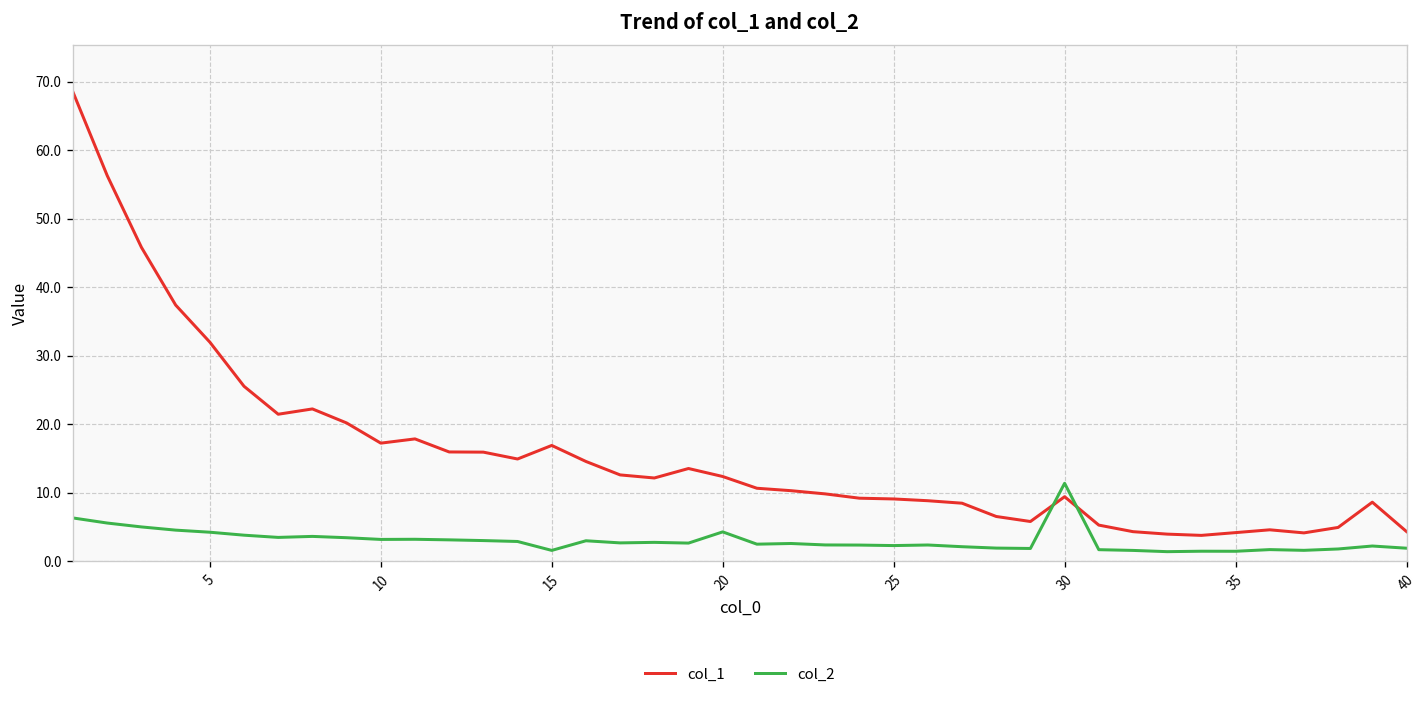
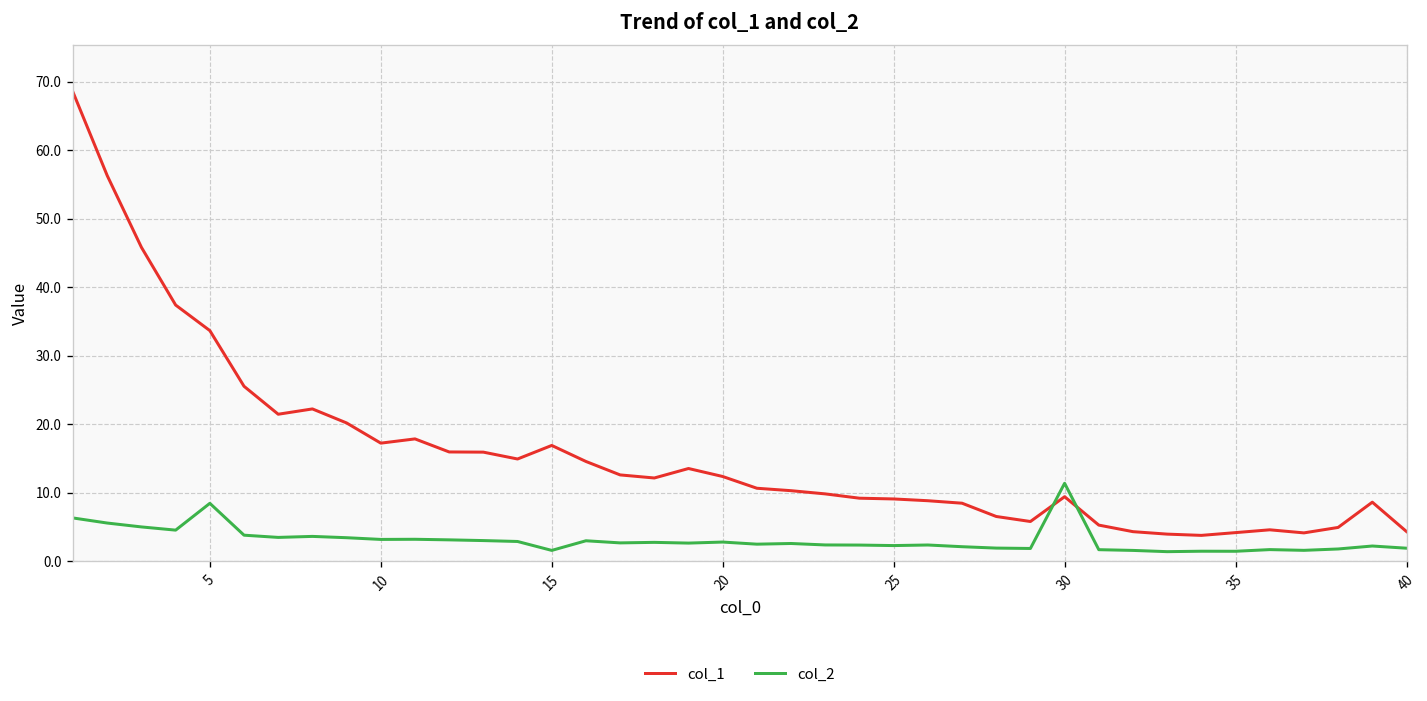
col_1, 5: 32 -> 34
col_2, 5: 4 -> 8
col_2, 20: 4 -> 3
